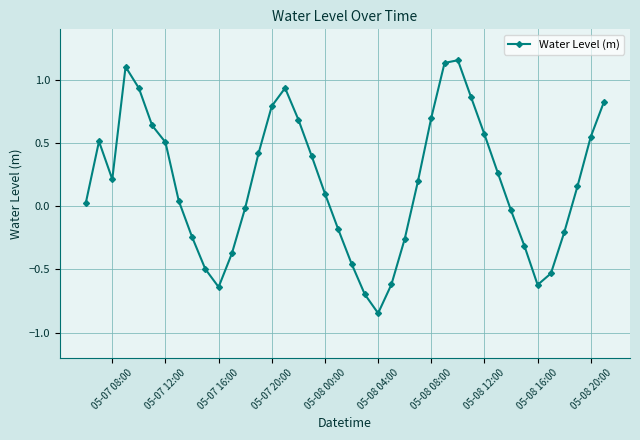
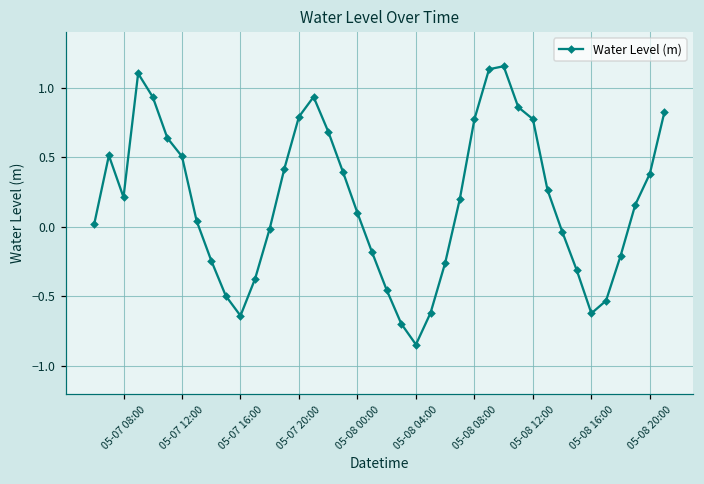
05-08 08:00: 0.70 -> 0.77
05-08 12:00: 0.57 -> 0.77
05-08 20:00: 0.55 -> 0.38
